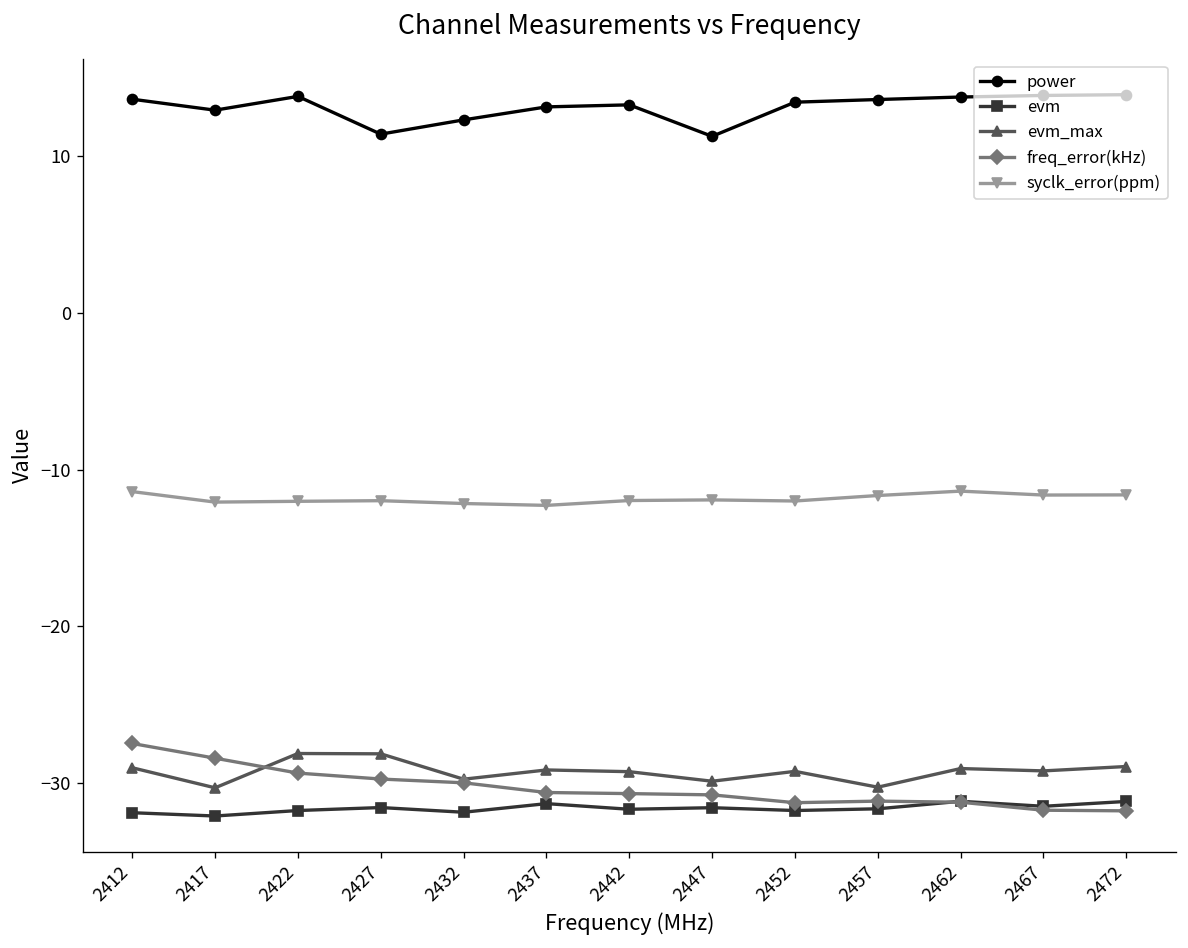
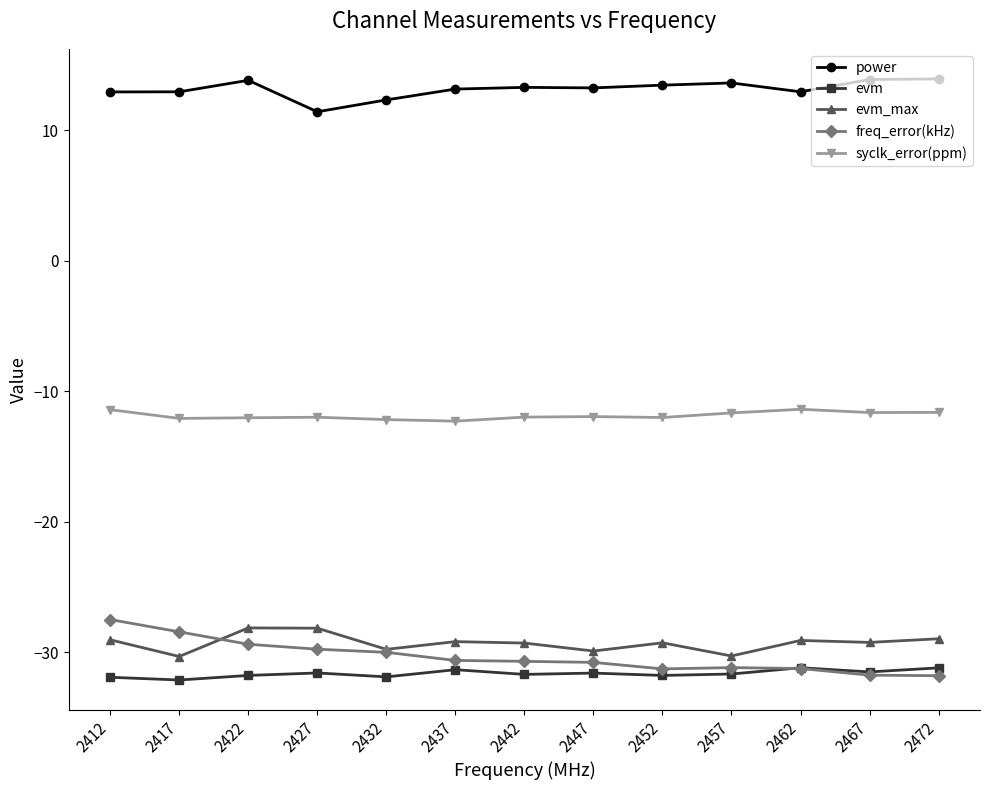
power, 2412: 13.7 -> 12.9
power, 2447: 11.3 -> 13.3
power, 2462: 13.8 -> 13.0
